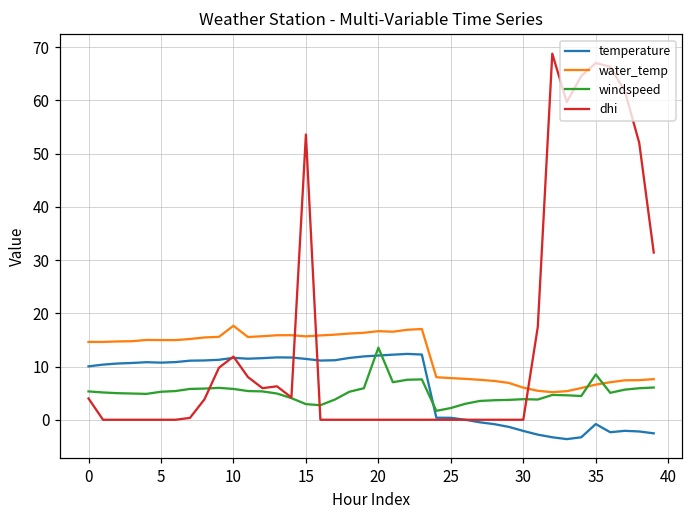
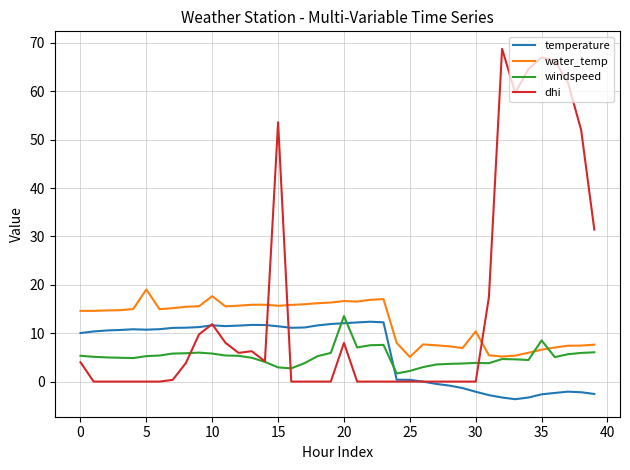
water_temp, 5: 15 -> 19
dhi, 20: 0 -> 8
water_temp, 25: 8 -> 5
water_temp, 30: 6 -> 10
temperature, 35: -1 -> -3
